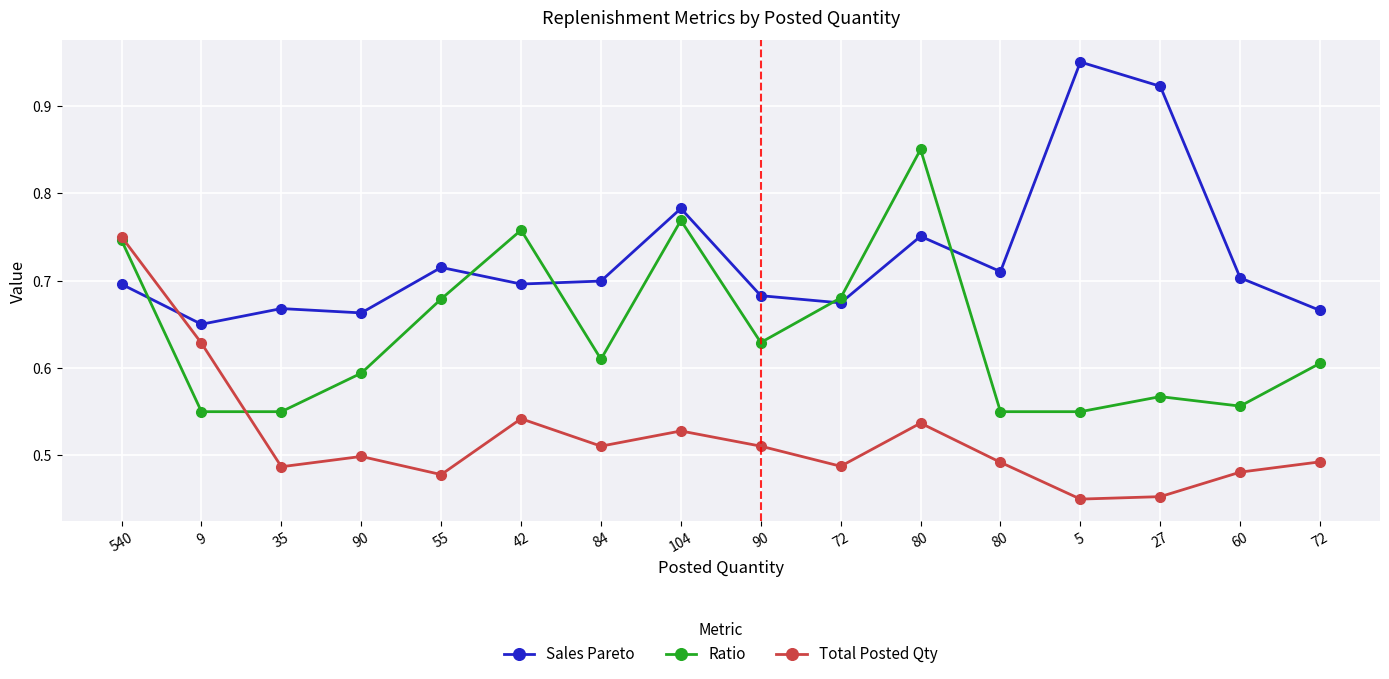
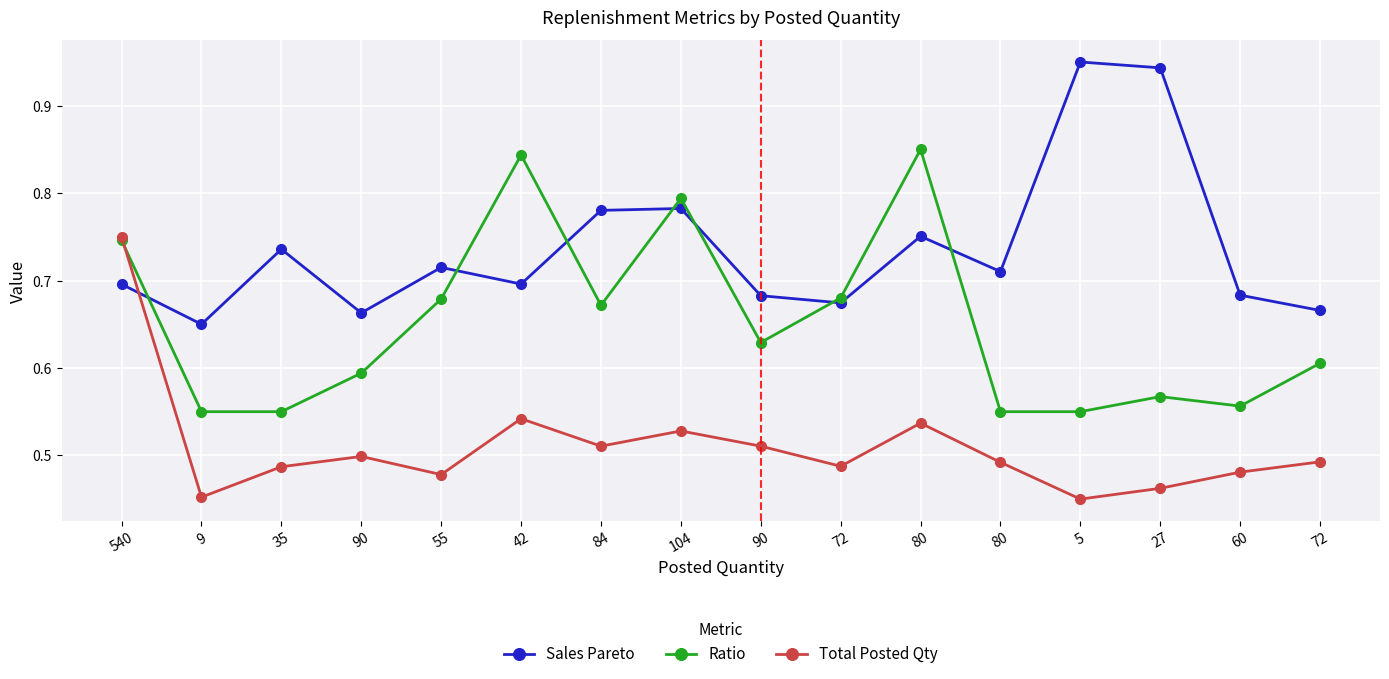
Total Posted Qty, 9: 0.63 -> 0.45
Sales Pareto, 35: 0.67 -> 0.74
Ratio, 42: 0.76 -> 0.84
Sales Pareto, 84: 0.70 -> 0.78
Ratio, 84: 0.61 -> 0.67
Ratio, 104: 0.77 -> 0.79
Sales Pareto, 27: 0.92 -> 0.94
Total Posted Qty, 27: 0.45 -> 0.46
Sales Pareto, 60: 0.70 -> 0.68
